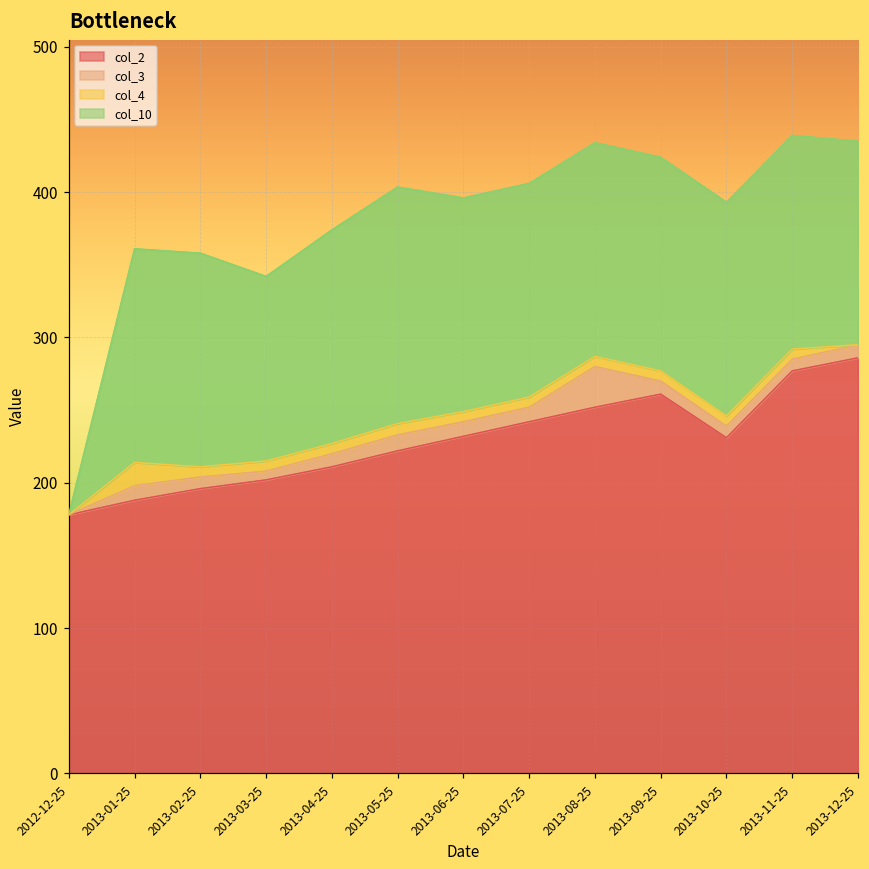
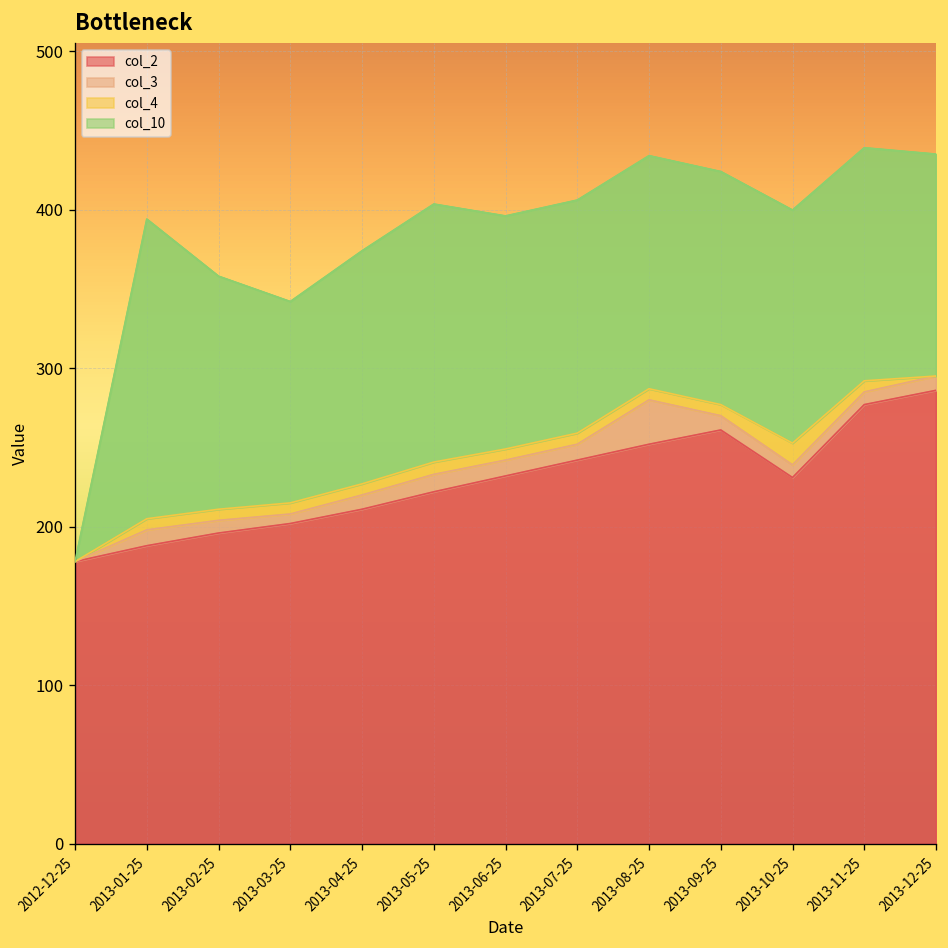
col_4, 2013-01-25: 16 -> 7
col_10, 2013-01-25: 147 -> 189
col_4, 2013-10-25: 7 -> 14
